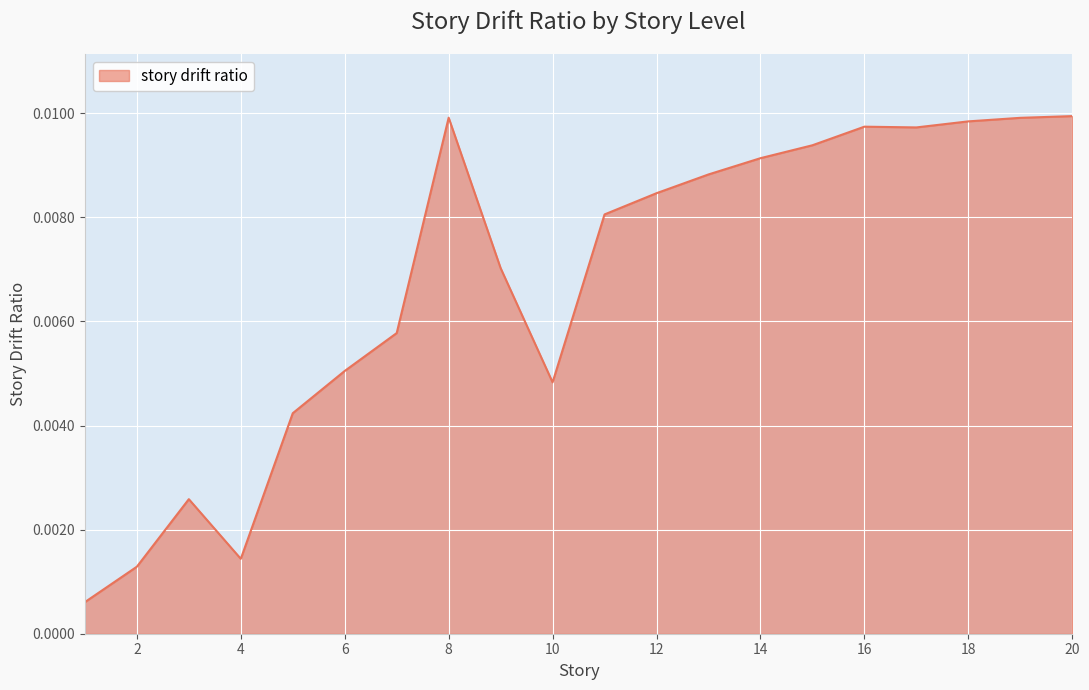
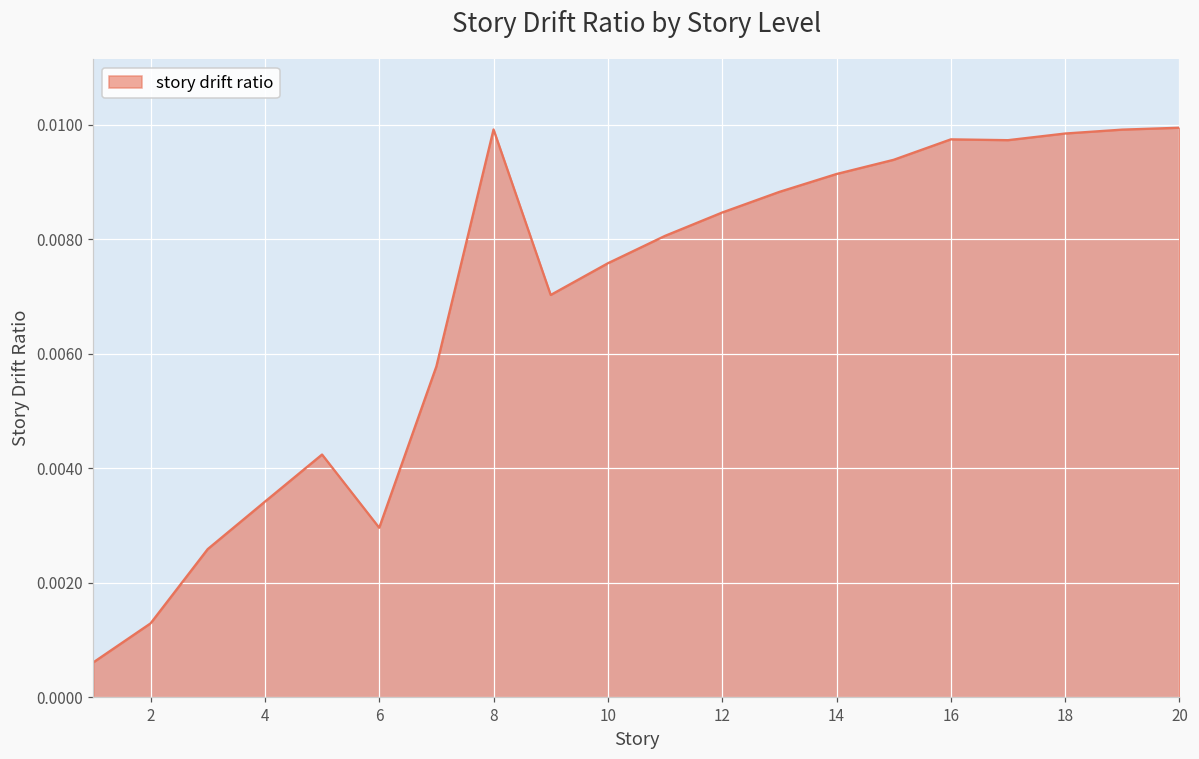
4: 0.0014 -> 0.0034
6: 0.0050 -> 0.0030
10: 0.0048 -> 0.0076
